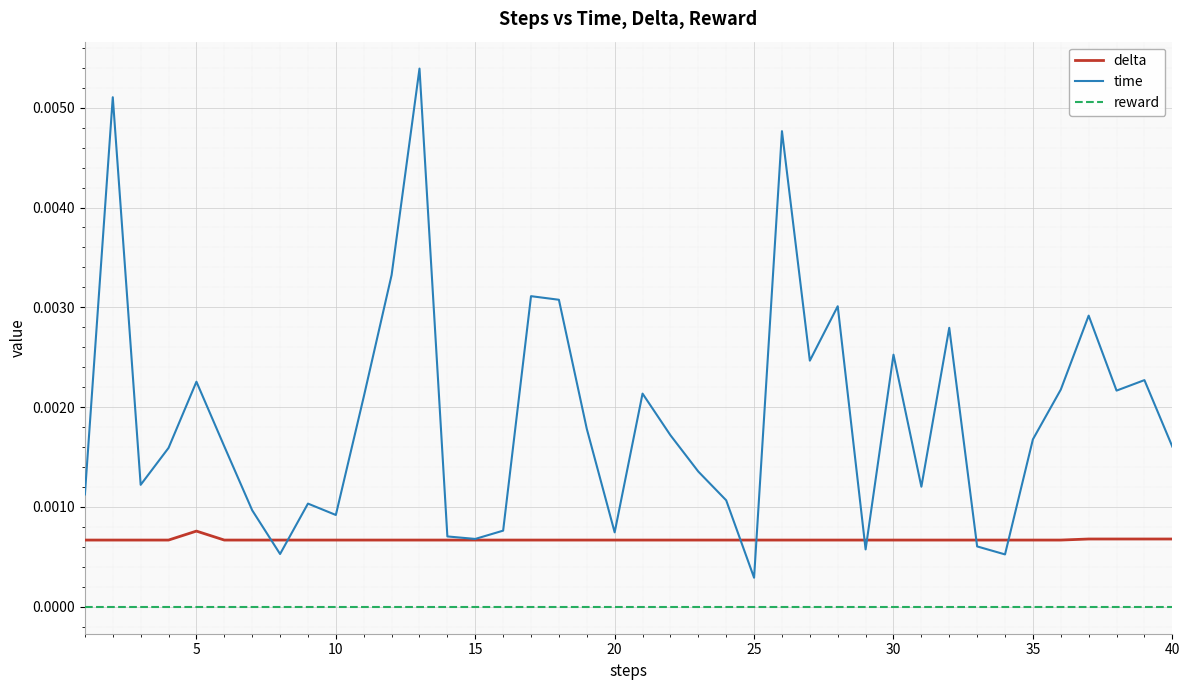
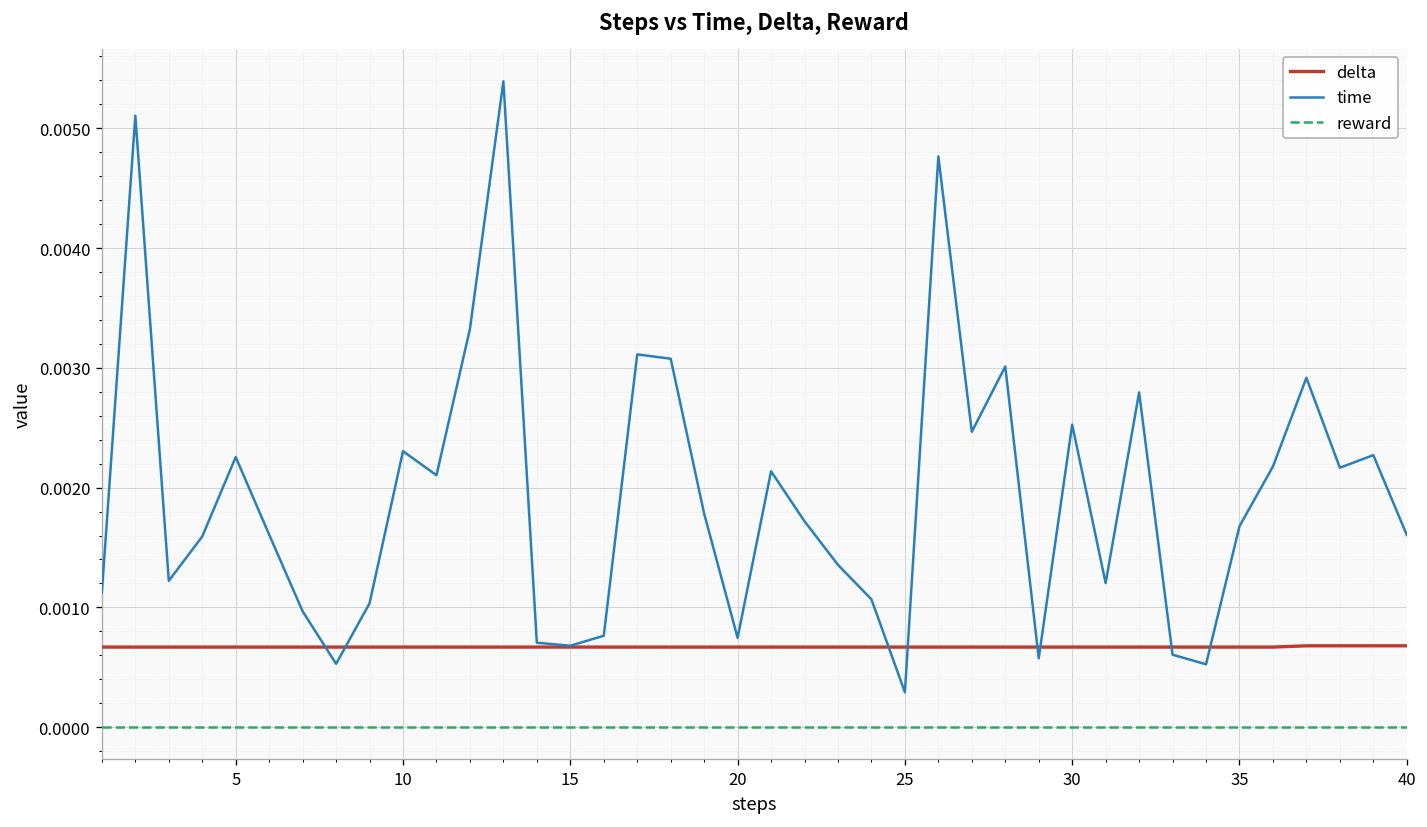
delta, 5: 0.0008 -> 0.0007
time, 10: 0.0009 -> 0.0023
